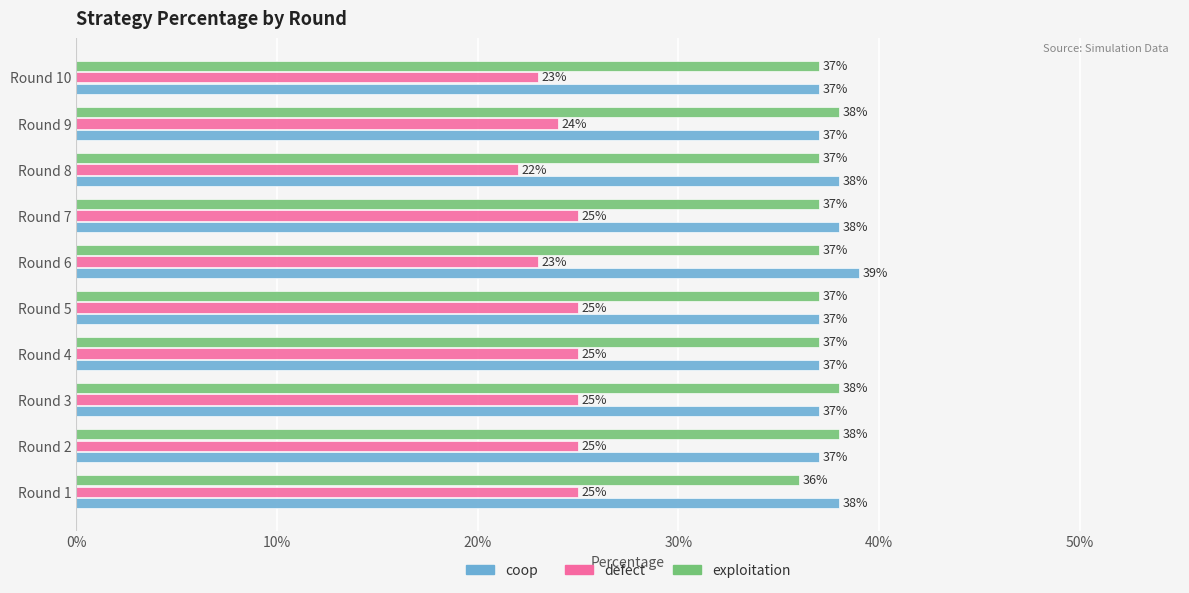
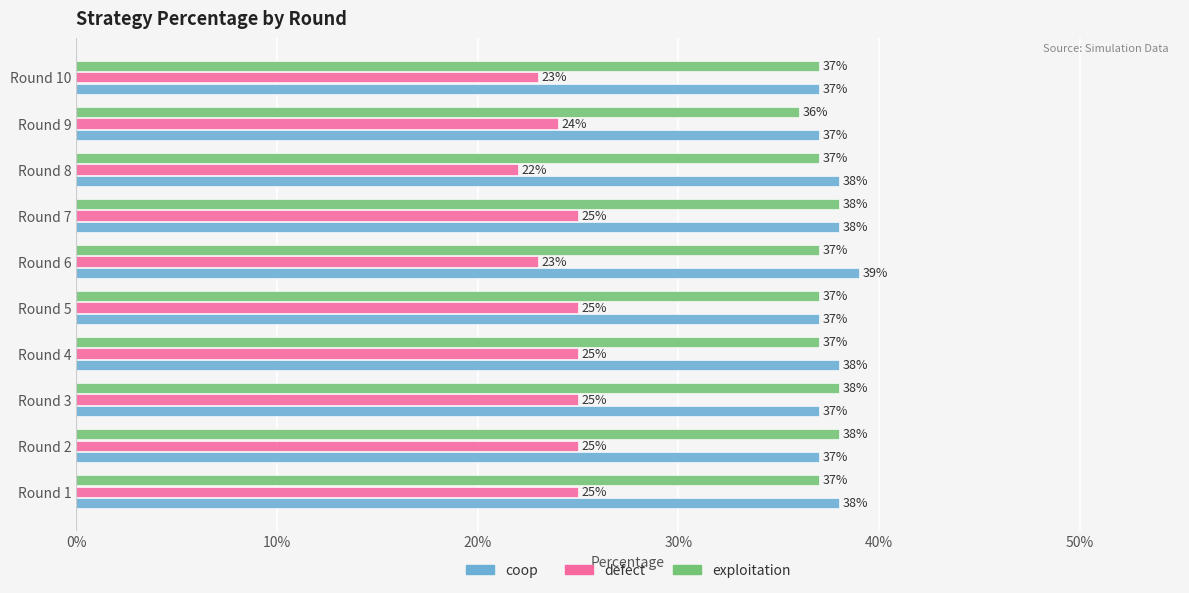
exploitation, Round 9: 38% -> 36%
exploitation, Round 7: 37% -> 38%
coop, Round 4: 37% -> 38%
exploitation, Round 1: 36% -> 37%
